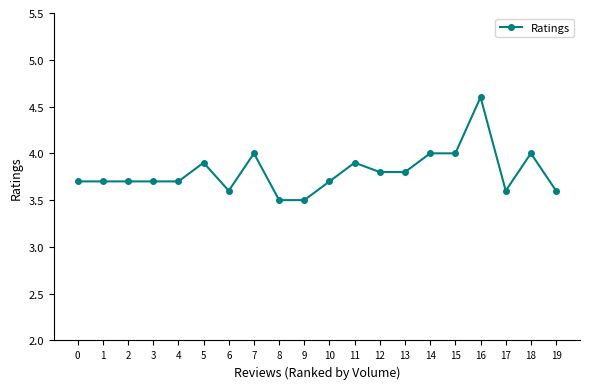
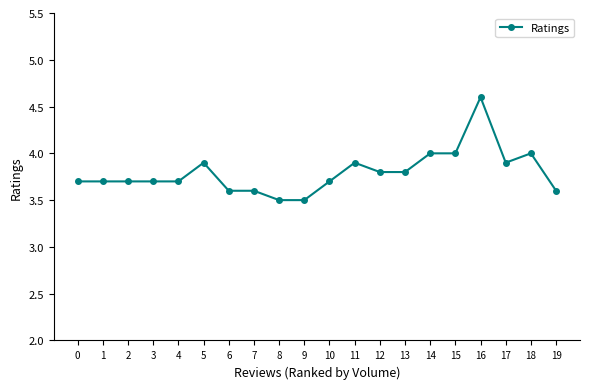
7: 4.0 -> 3.6
17: 3.6 -> 3.9
